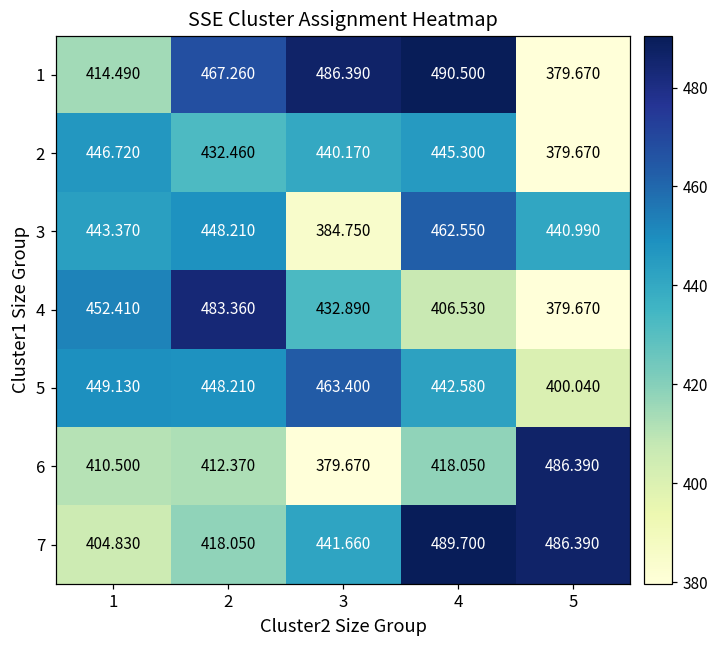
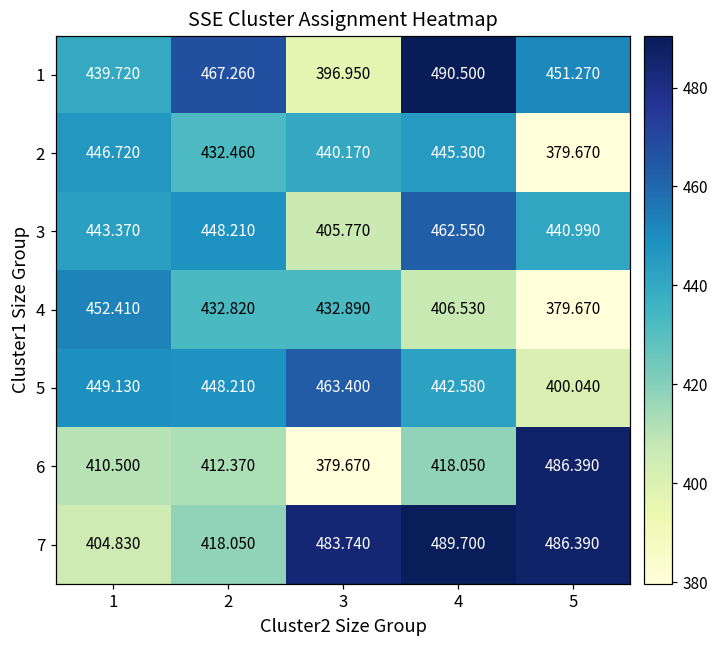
1, 1: 414.490 -> 439.720
1, 3: 486.390 -> 396.950
1, 5: 379.670 -> 451.270
3, 3: 384.750 -> 405.770
4, 2: 483.360 -> 432.820
7, 3: 441.660 -> 483.740
